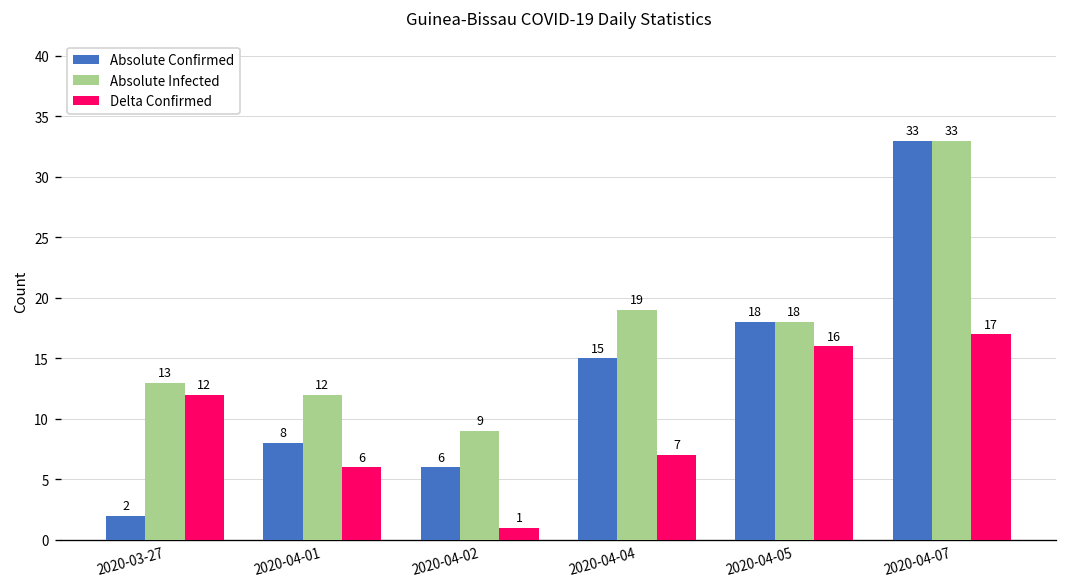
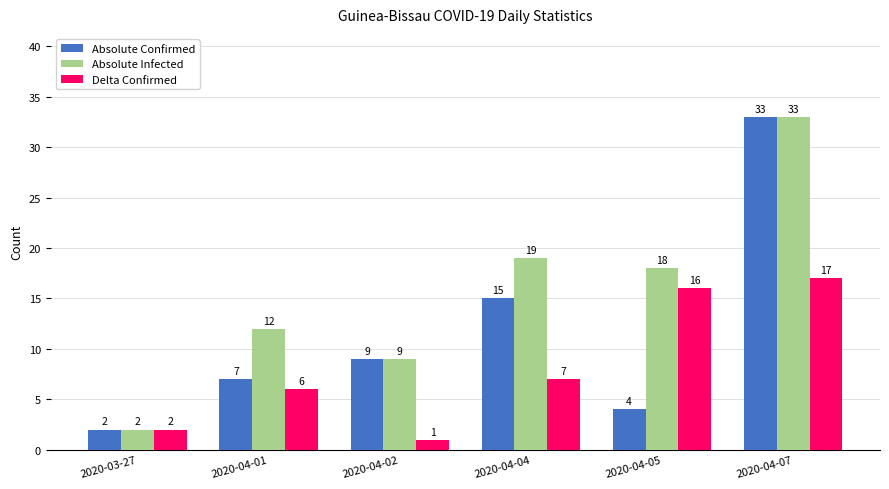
Absolute Infected, 2020-03-27: 13 -> 2
Delta Confirmed, 2020-03-27: 12 -> 2
Absolute Confirmed, 2020-04-01: 8 -> 7
Absolute Confirmed, 2020-04-02: 6 -> 9
Absolute Confirmed, 2020-04-05: 18 -> 4
